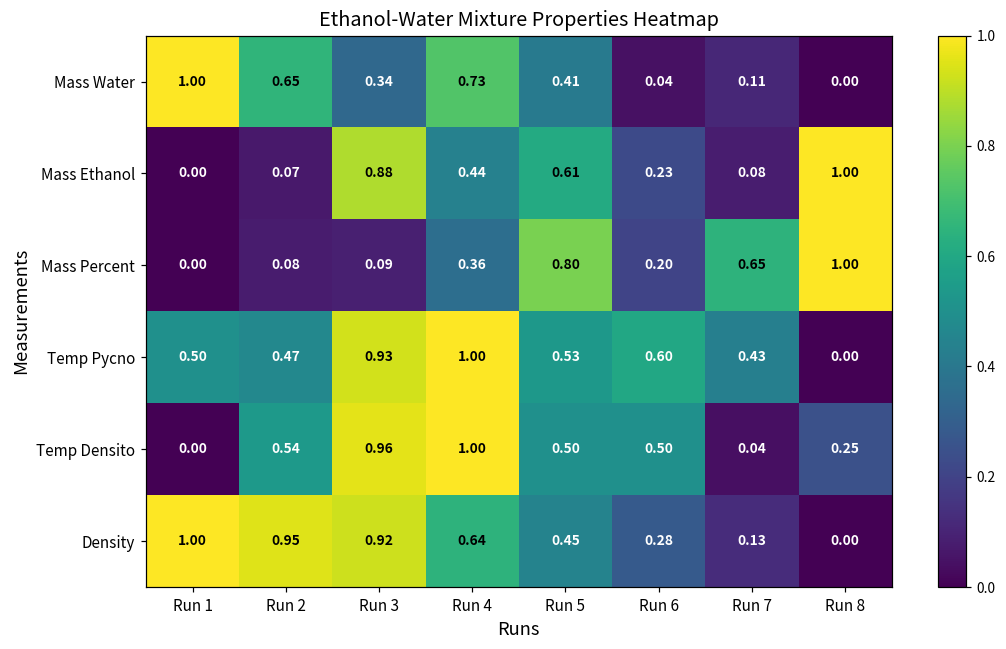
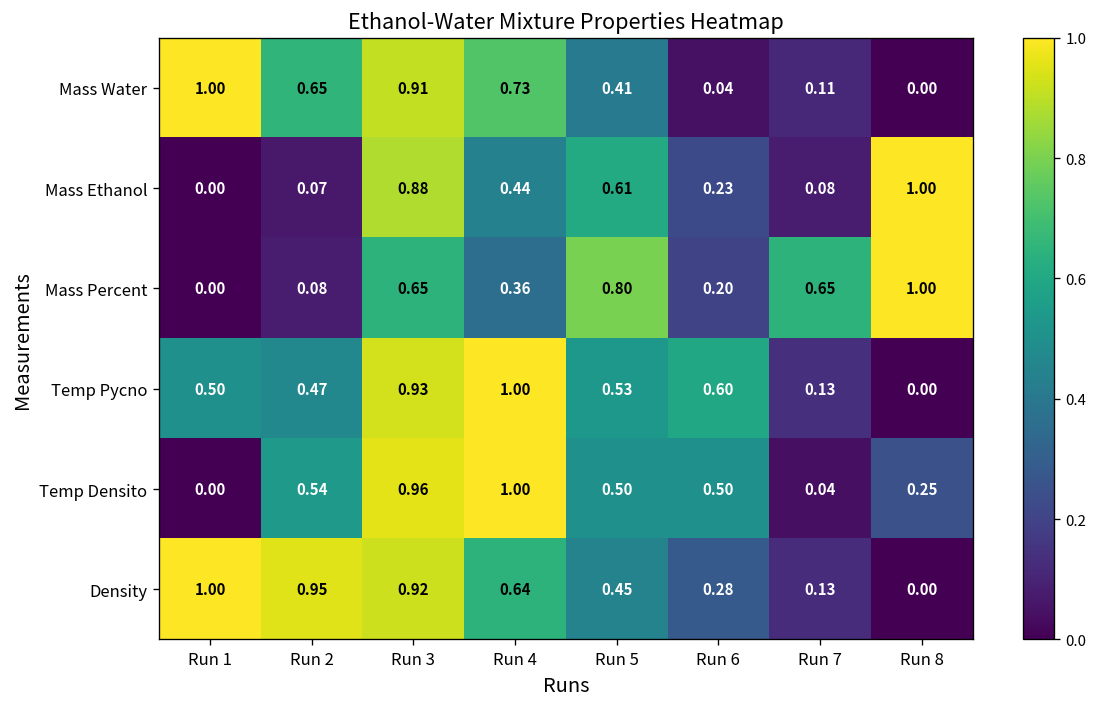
Mass Water, Run 3: 0.34 -> 0.91
Mass Percent, Run 3: 0.09 -> 0.65
Temp Pycno, Run 7: 0.43 -> 0.13
